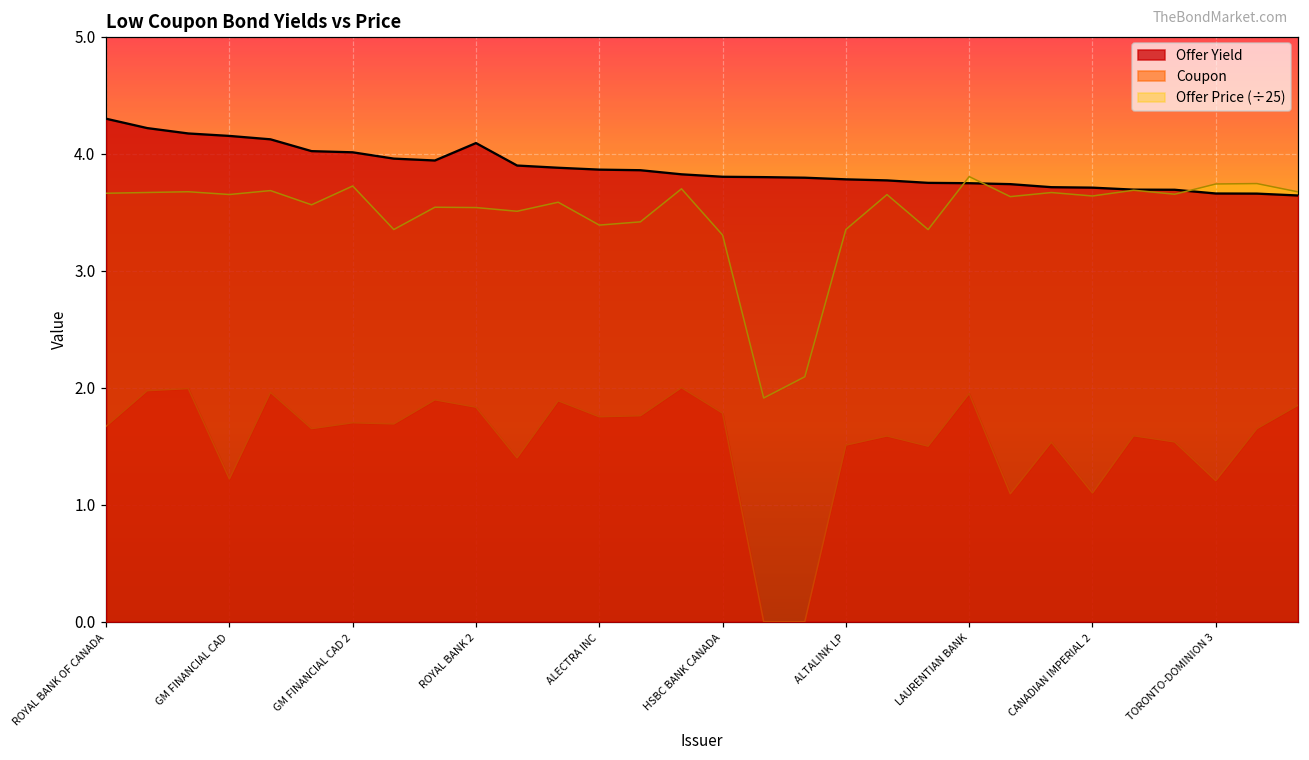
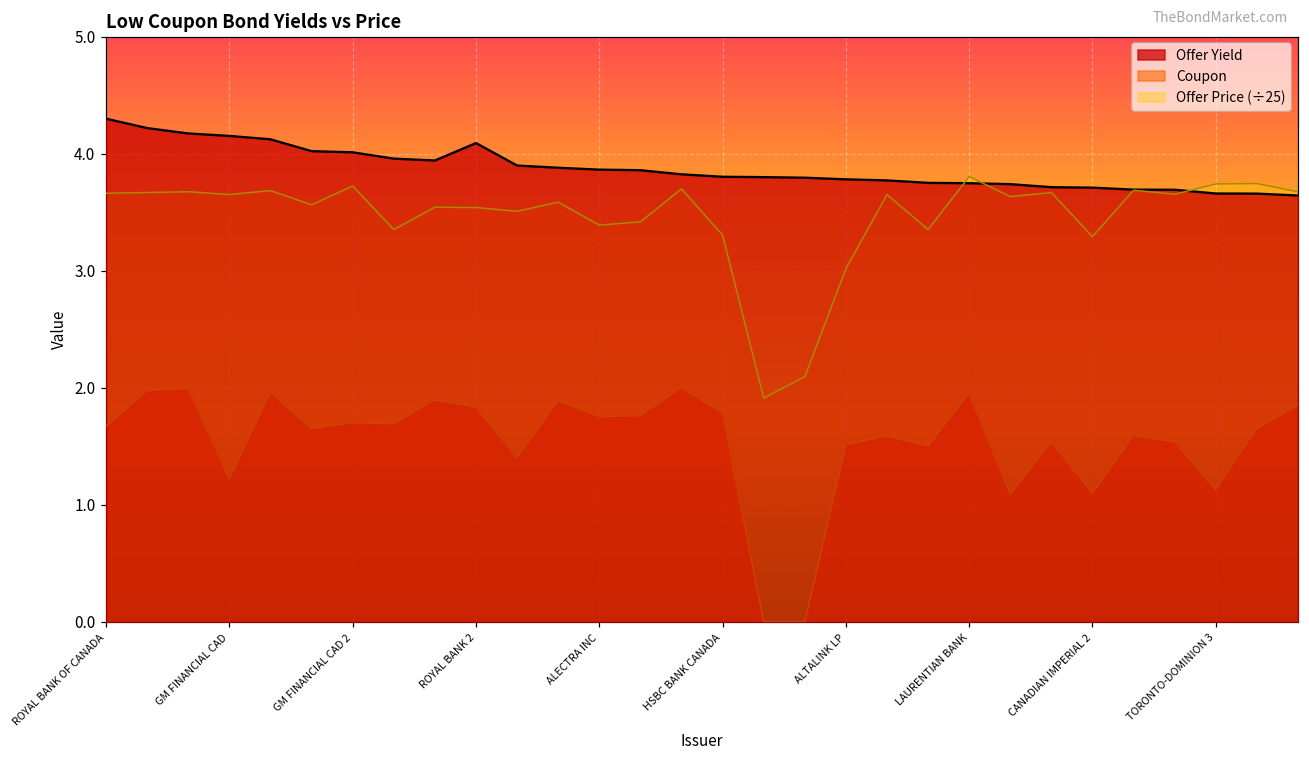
Offer Price (÷25), ALTALINK LP: 3.35 -> 3.02
Offer Price (÷25), CANADIAN IMPERIAL 2: 3.64 -> 3.29
Coupon, TORONTO-DOMINION 3: 1.21 -> 1.13
